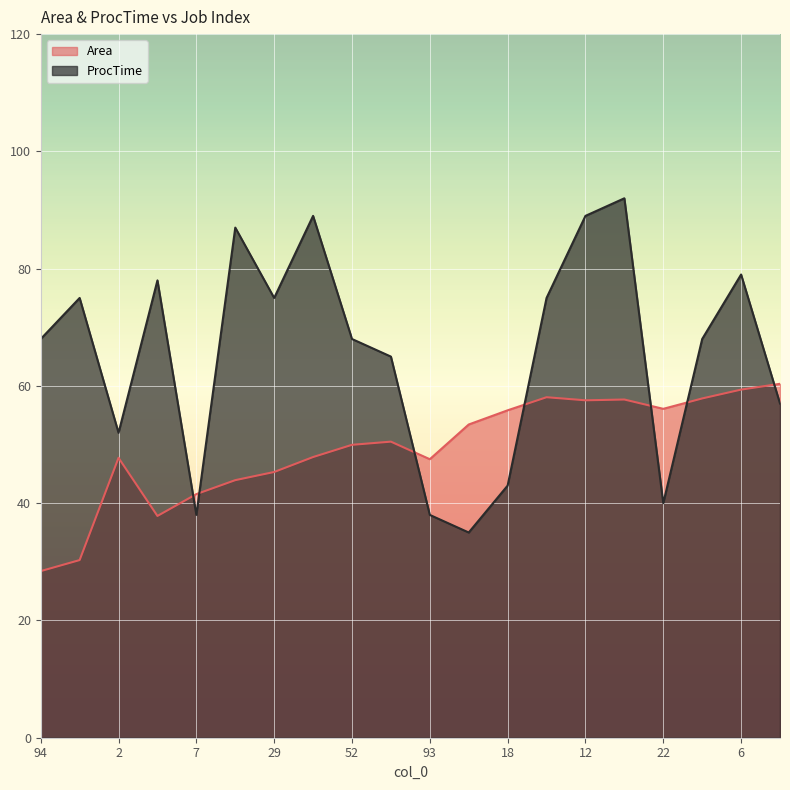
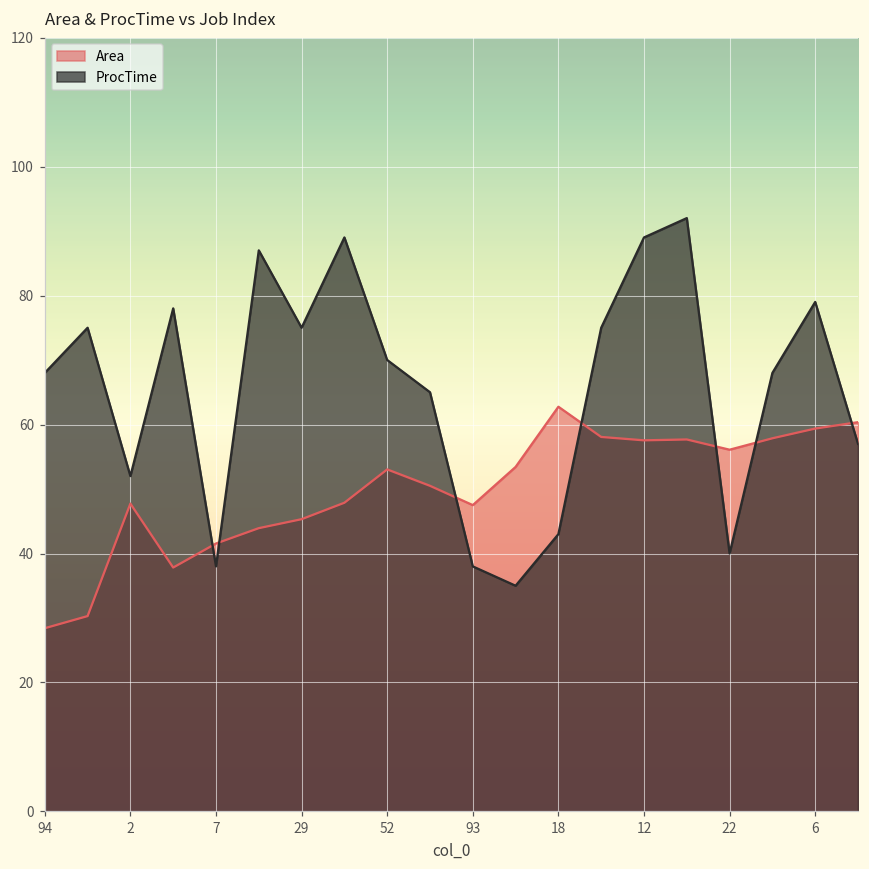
Area, 52: 50 -> 53
ProcTime, 52: 68 -> 70
Area, 18: 56 -> 63
